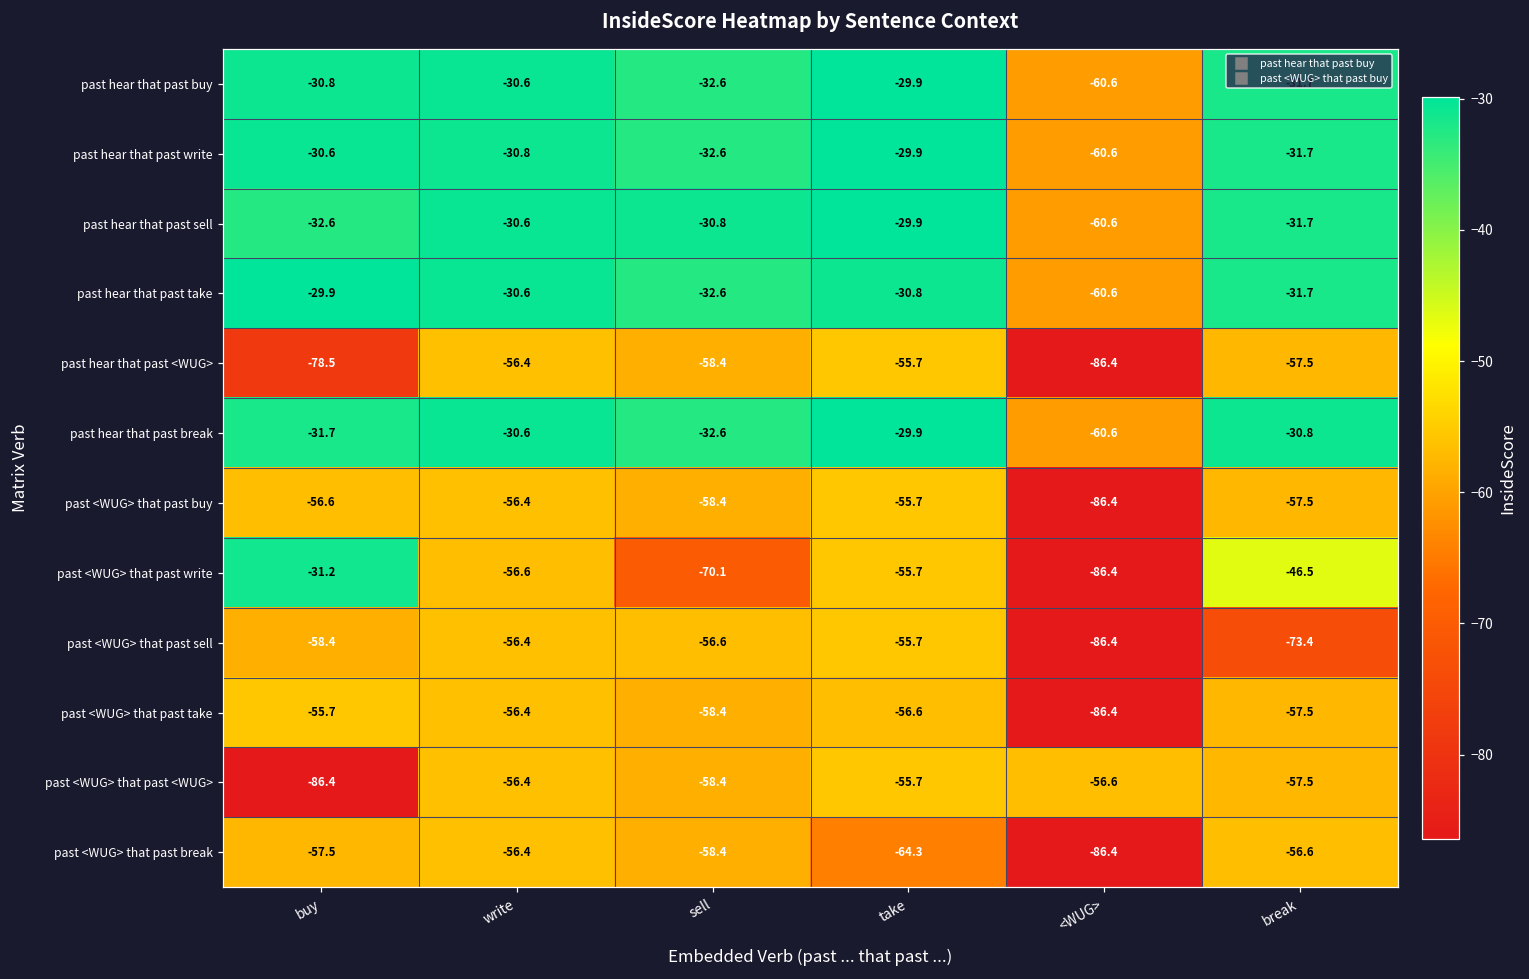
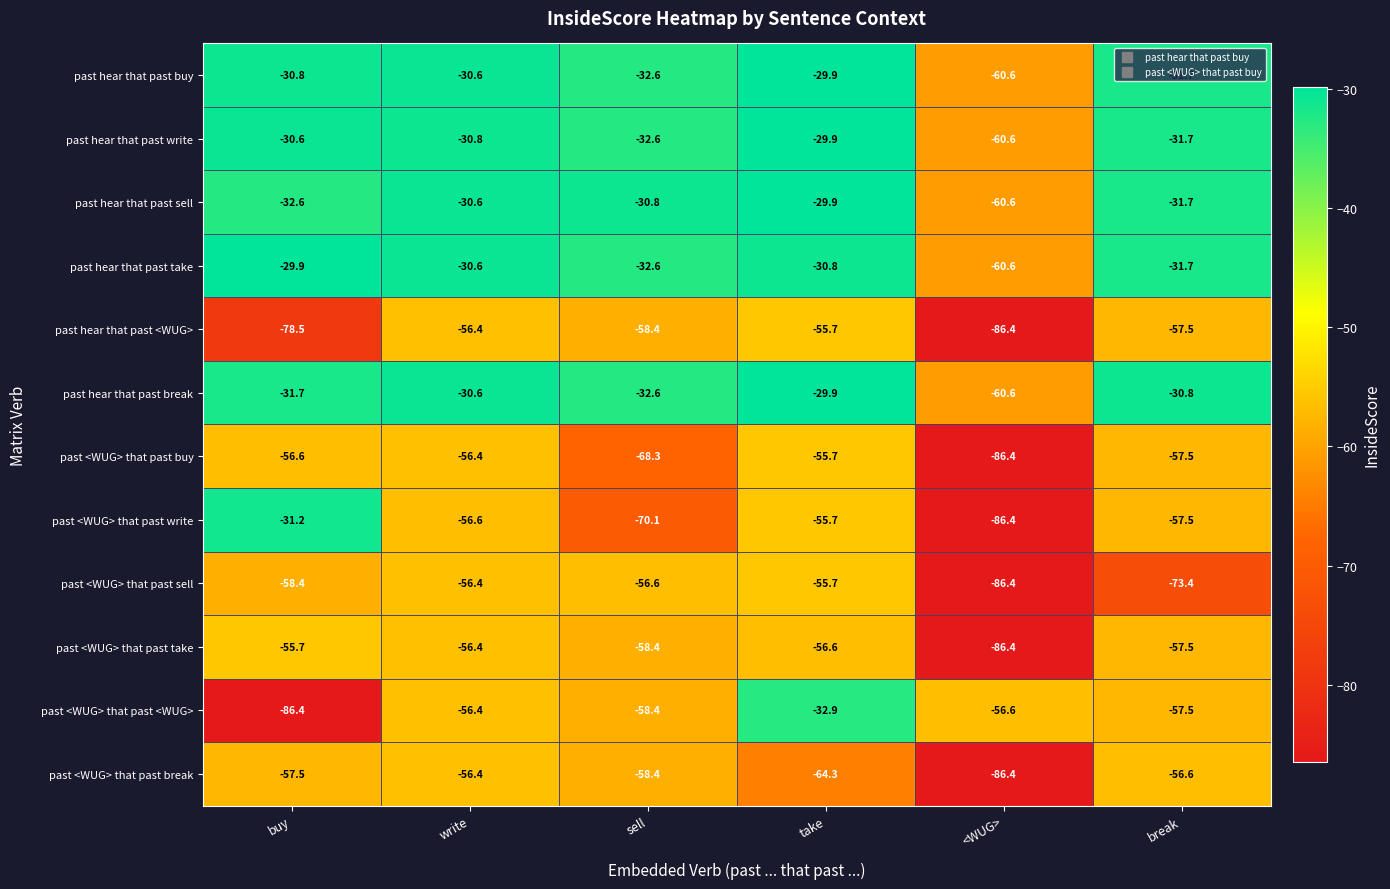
past <WUG> that past buy, sell: -58.4 -> -68.3
past <WUG> that past write, break: -46.5 -> -57.5
past <WUG> that past <WUG>, take: -55.7 -> -32.9
